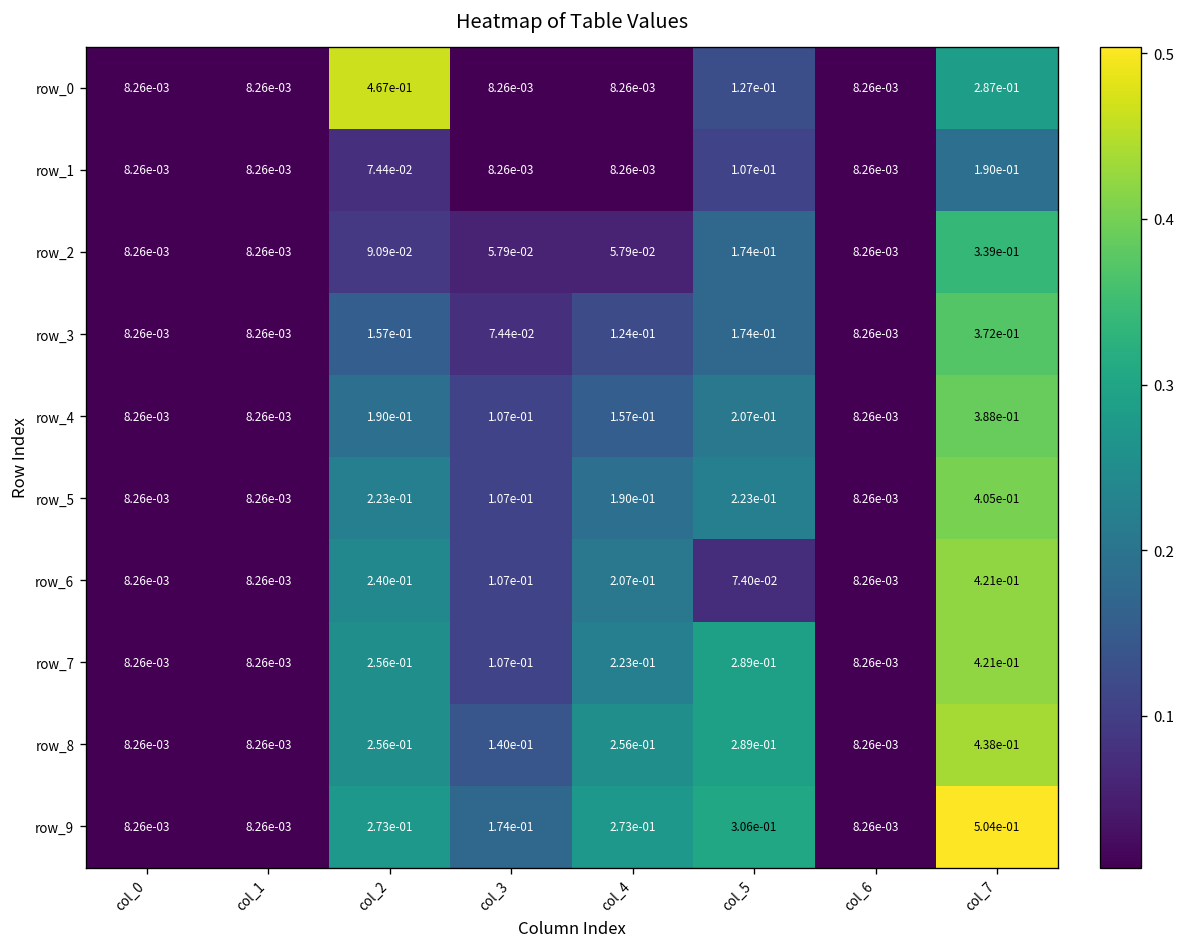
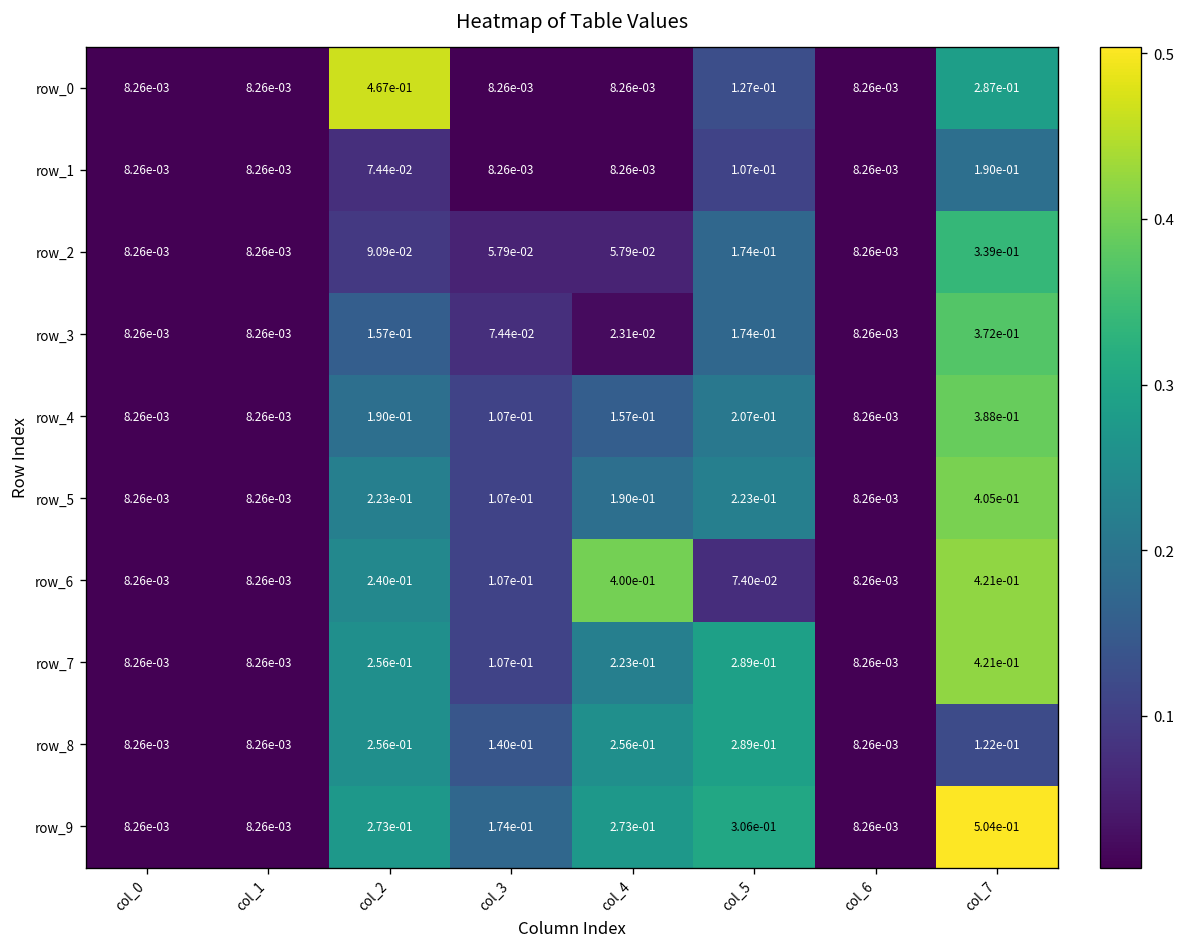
row_3, col_4: 1.24e-01 -> 2.31e-02
row_6, col_4: 2.07e-01 -> 4.00e-01
row_8, col_7: 4.38e-01 -> 1.22e-01
